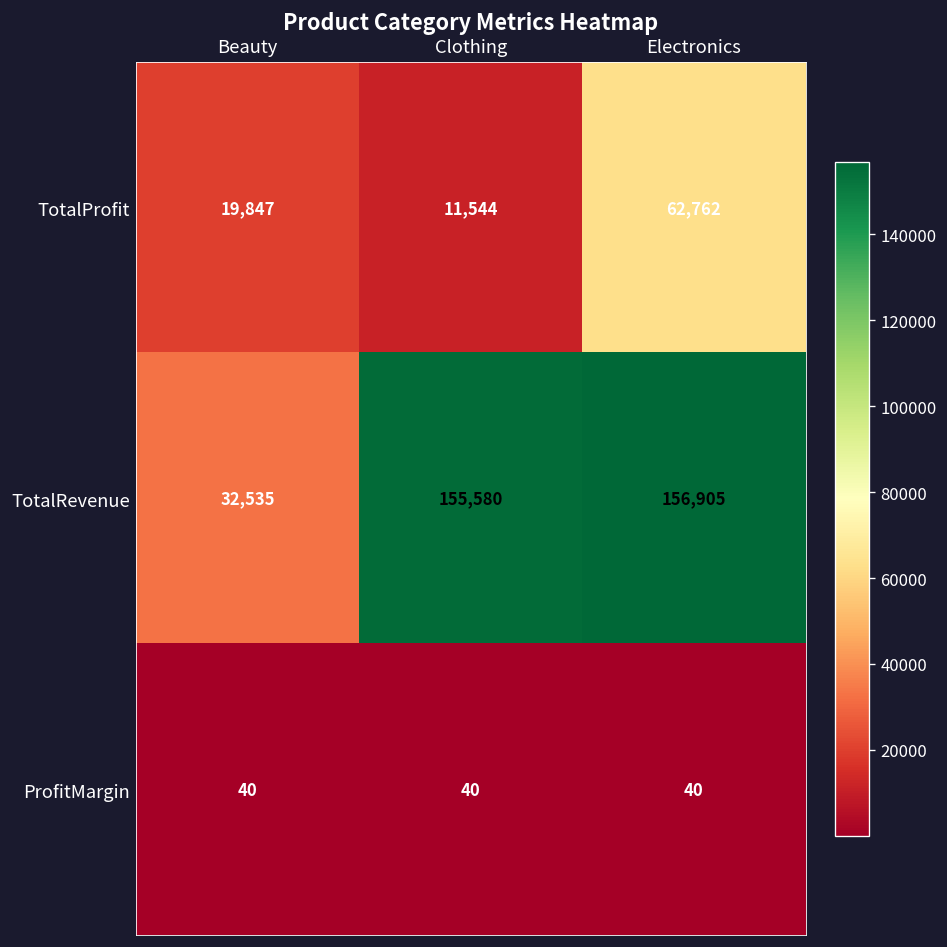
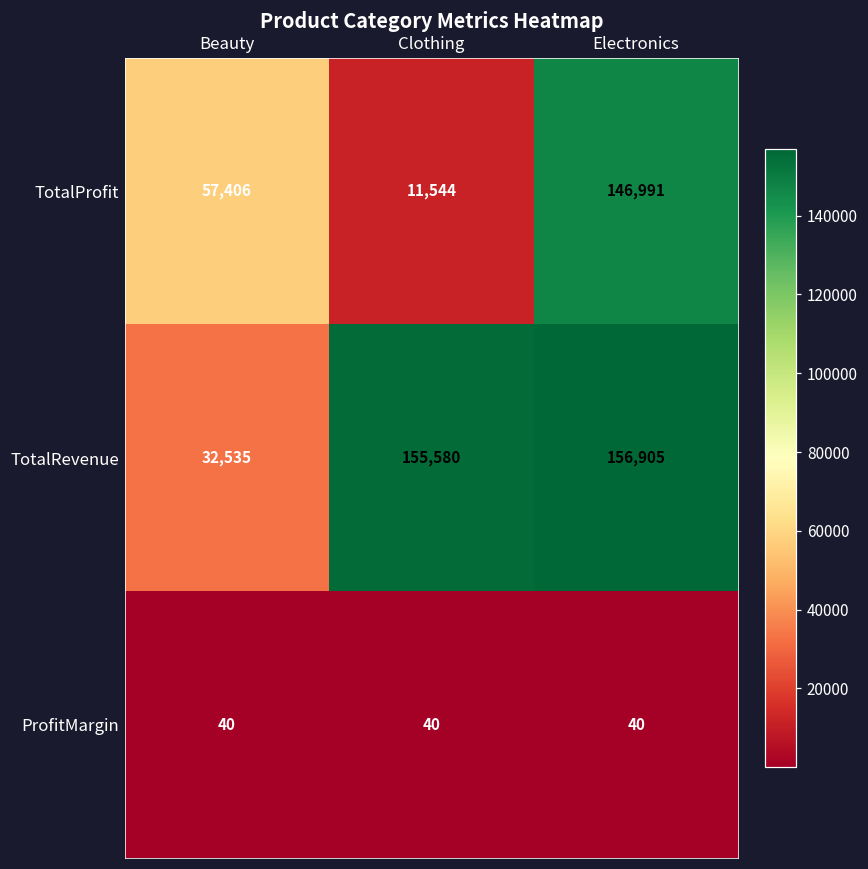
TotalProfit, Beauty: 19,847 -> 57,406
TotalProfit, Electronics: 62,762 -> 146,991
